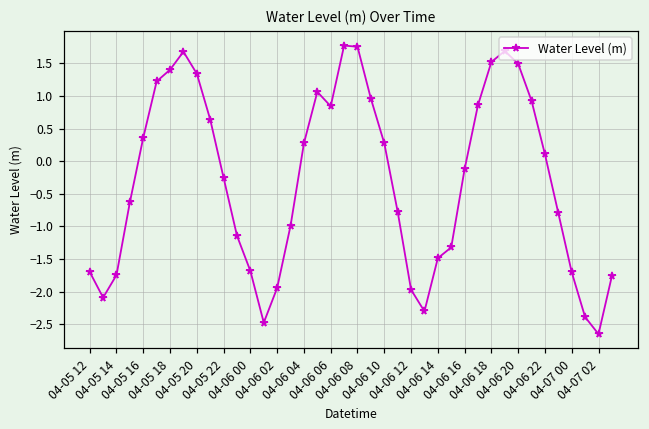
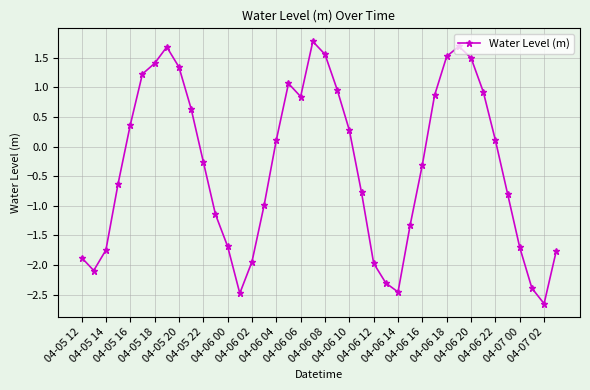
04-05 12: -1.7 -> -1.9
04-06 04: 0.3 -> 0.1
04-06 08: 1.8 -> 1.6
04-06 14: -1.5 -> -2.5
04-06 16: -0.1 -> -0.3
